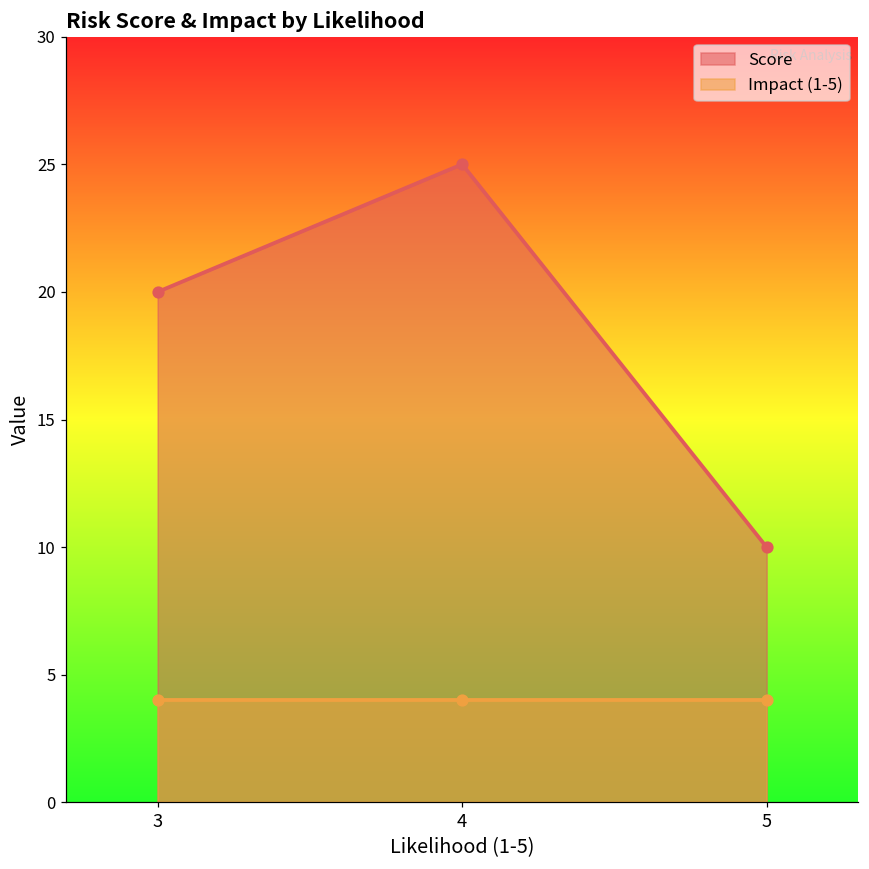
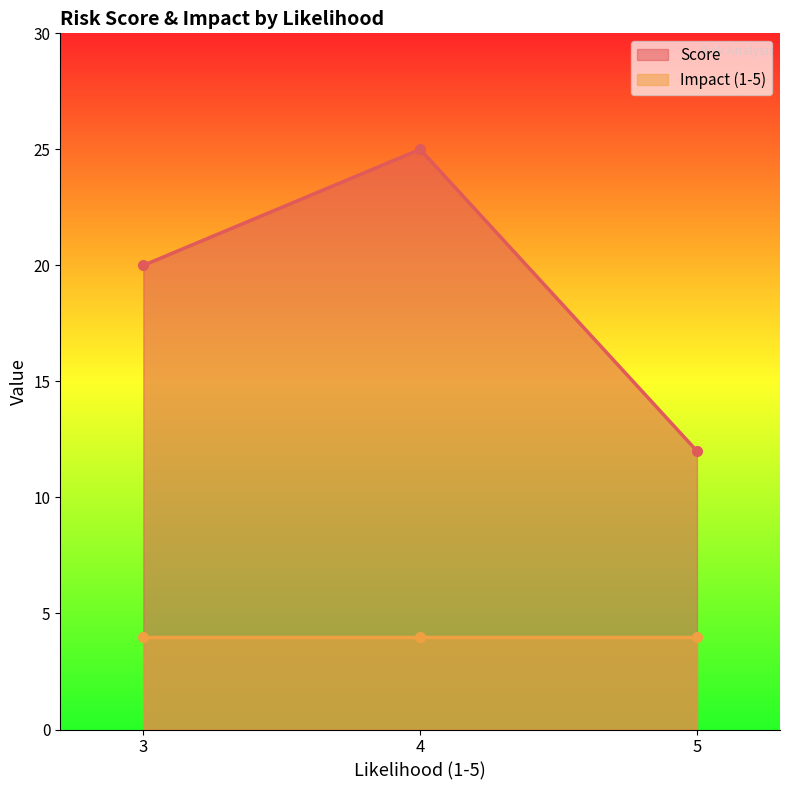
Score, 5: 10 -> 12
